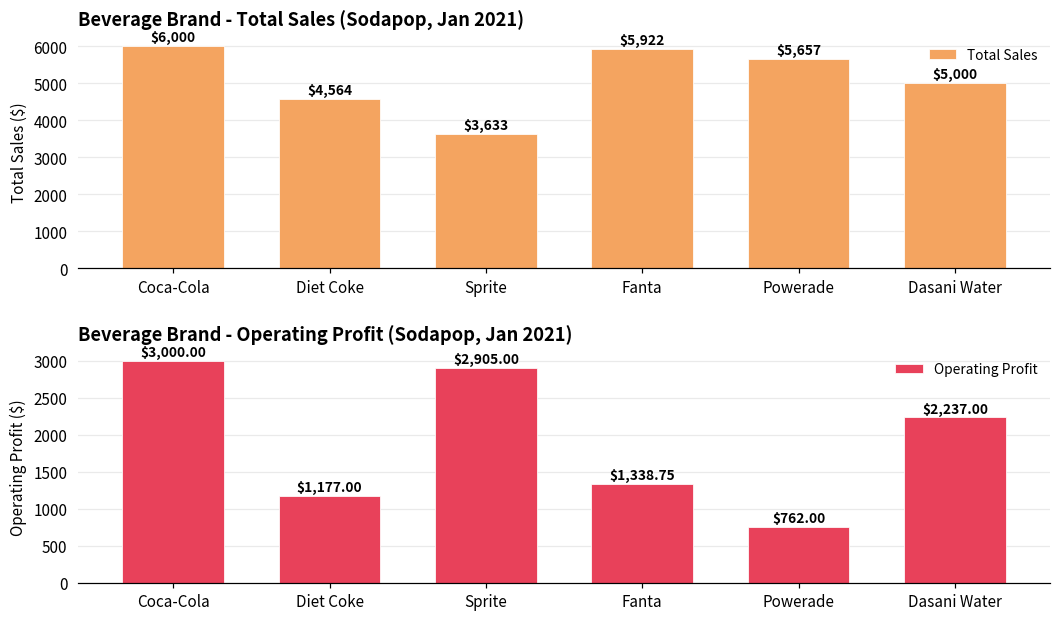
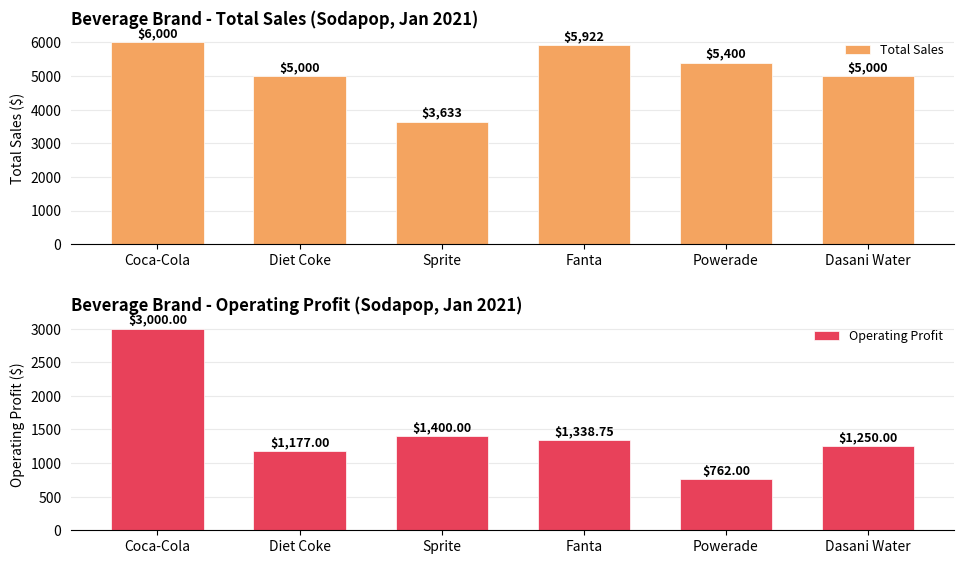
Beverage Brand - Total Sales (Sodapop, Jan 2021), Diet Coke: $4,564 -> $5,000
Beverage Brand - Total Sales (Sodapop, Jan 2021), Powerade: $5,657 -> $5,400
Beverage Brand - Operating Profit (Sodapop, Jan 2021), Sprite: $2,905.00 -> $1,400.00
Beverage Brand - Operating Profit (Sodapop, Jan 2021), Dasani Water: $2,237.00 -> $1,250.00
